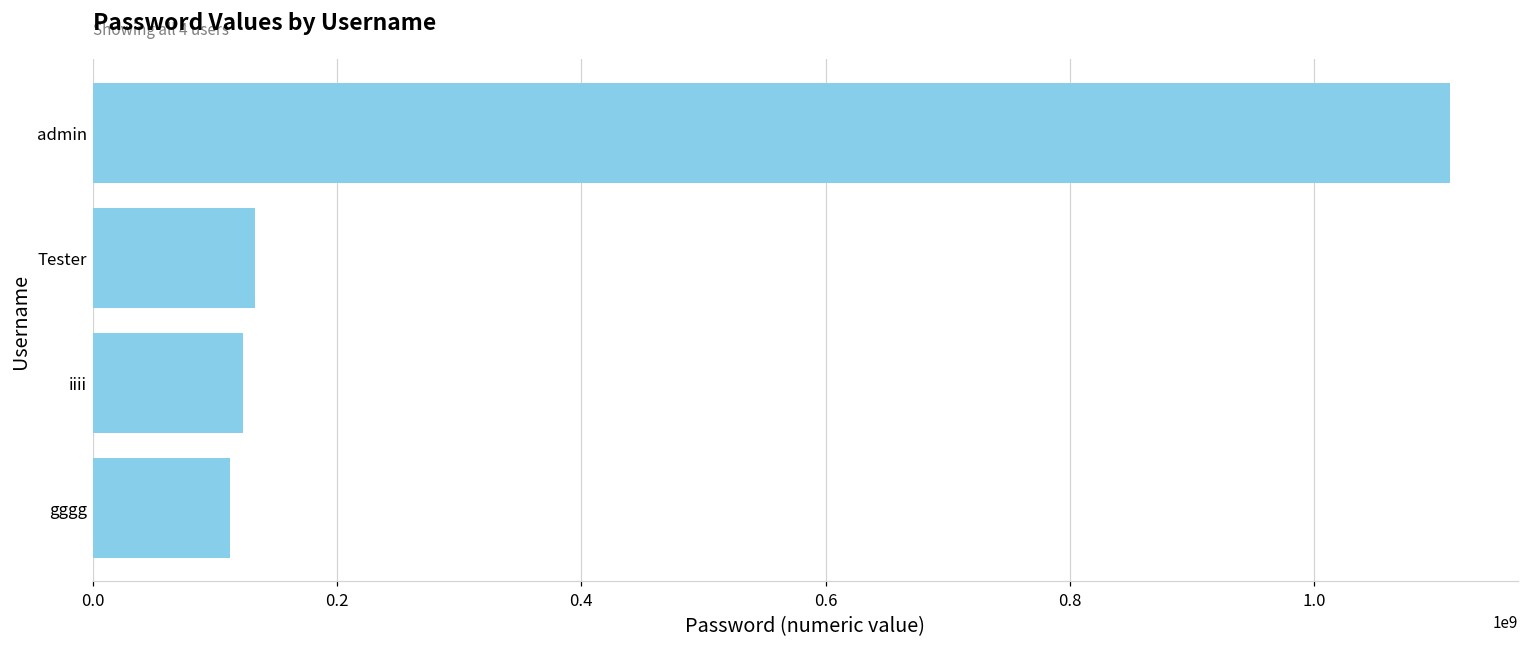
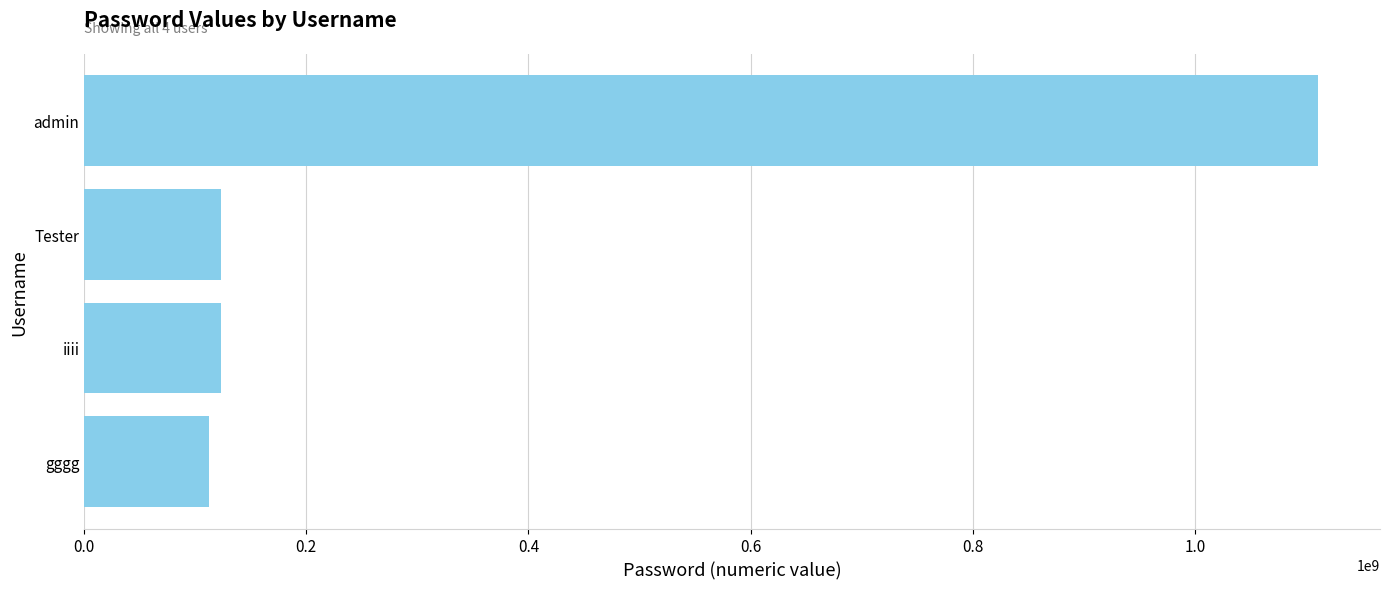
Tester: 133000000 -> 123000000
